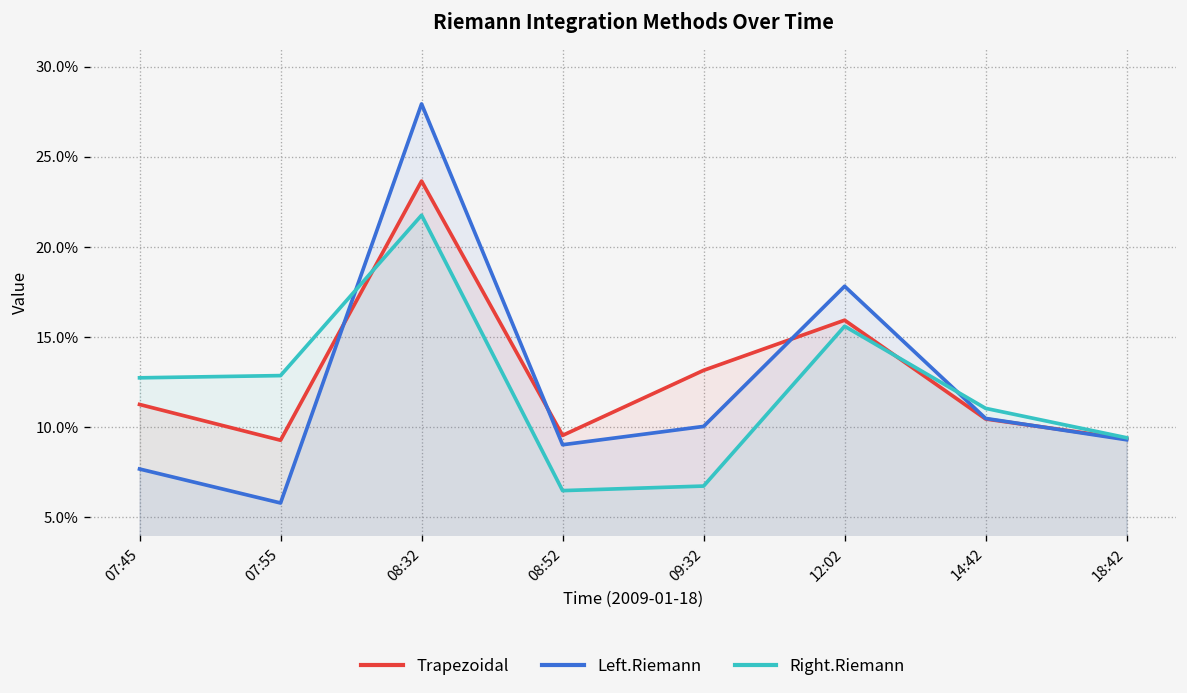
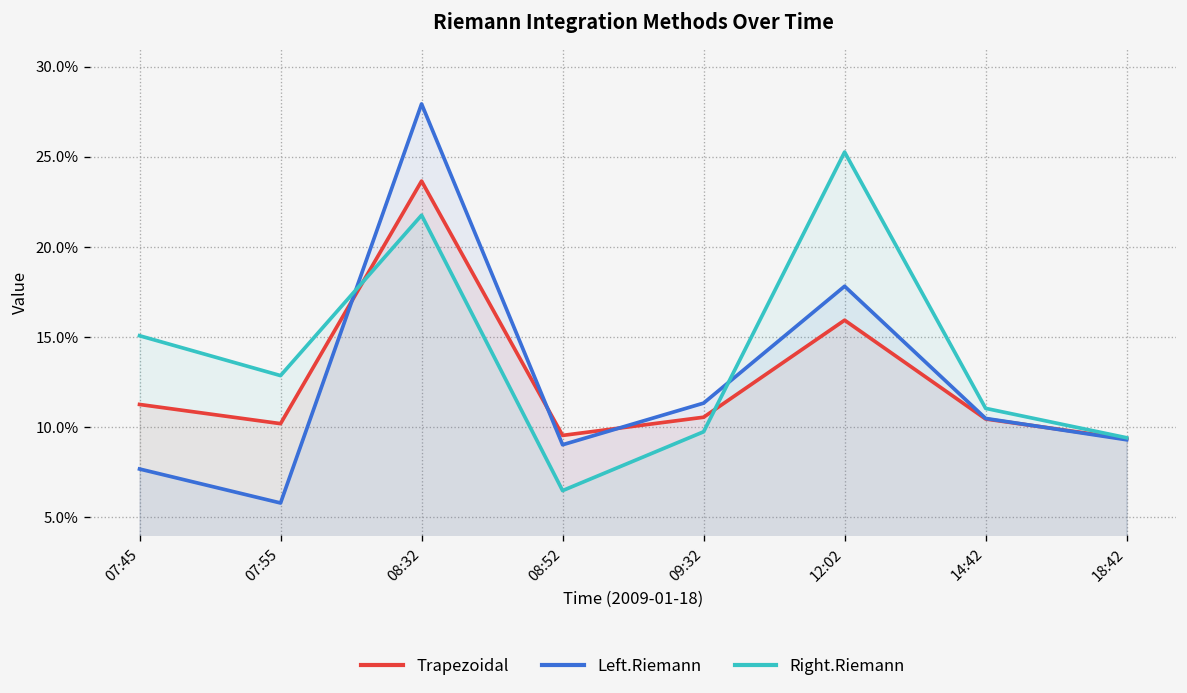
Right.Riemann, 07:45: 12.7% -> 15.1%
Trapezoidal, 07:55: 9.3% -> 10.2%
Trapezoidal, 09:32: 13.2% -> 10.6%
Left.Riemann, 09:32: 10.0% -> 11.3%
Right.Riemann, 09:32: 6.7% -> 9.8%
Right.Riemann, 12:02: 15.6% -> 25.3%
